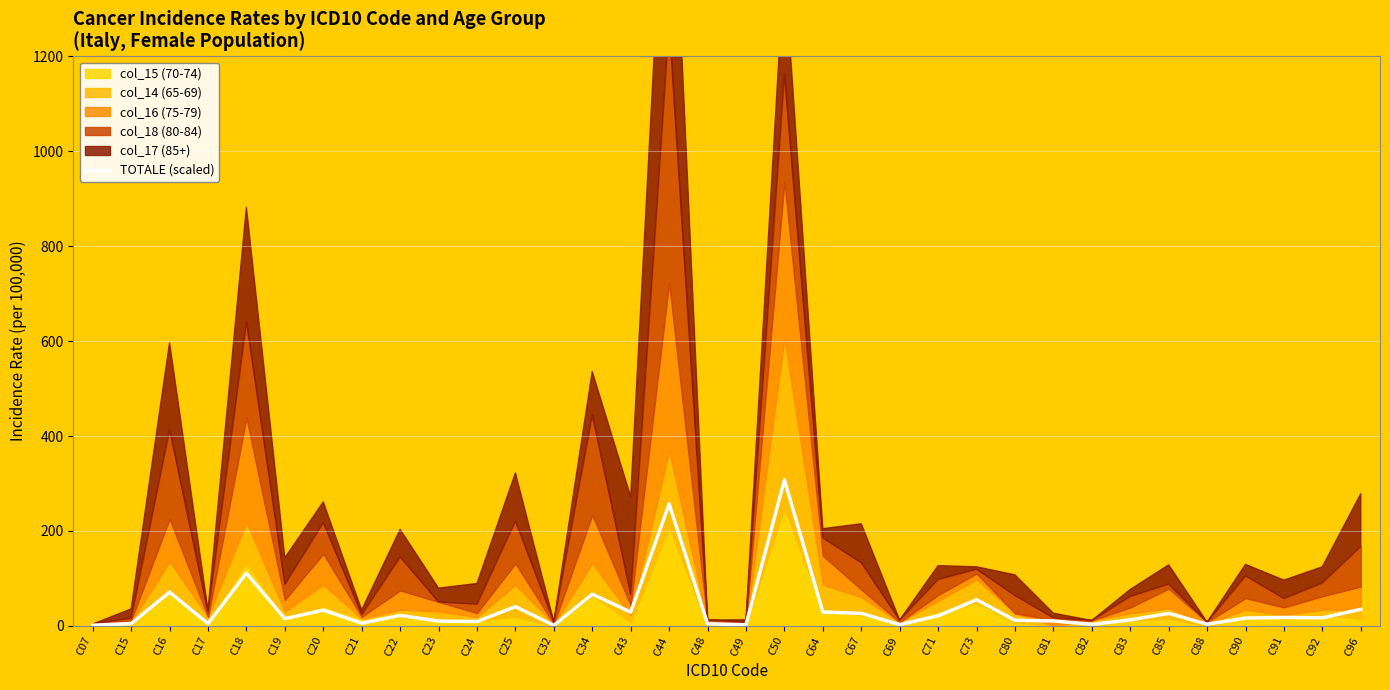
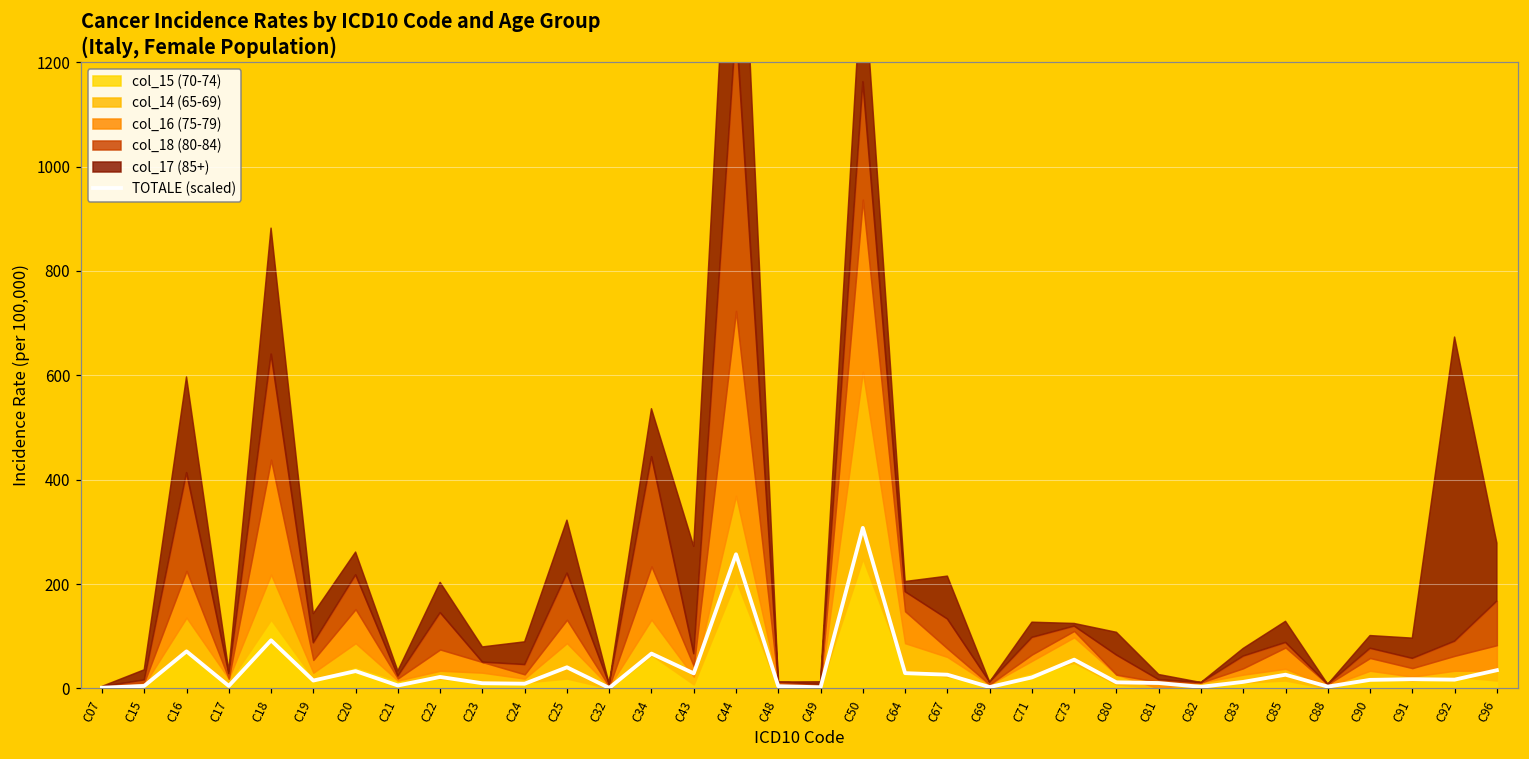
TOTALE (scaled), C18: 110 -> 90
col_18 (80-84), C90: 50 -> 20
col_17 (85+), C92: 30 -> 580
